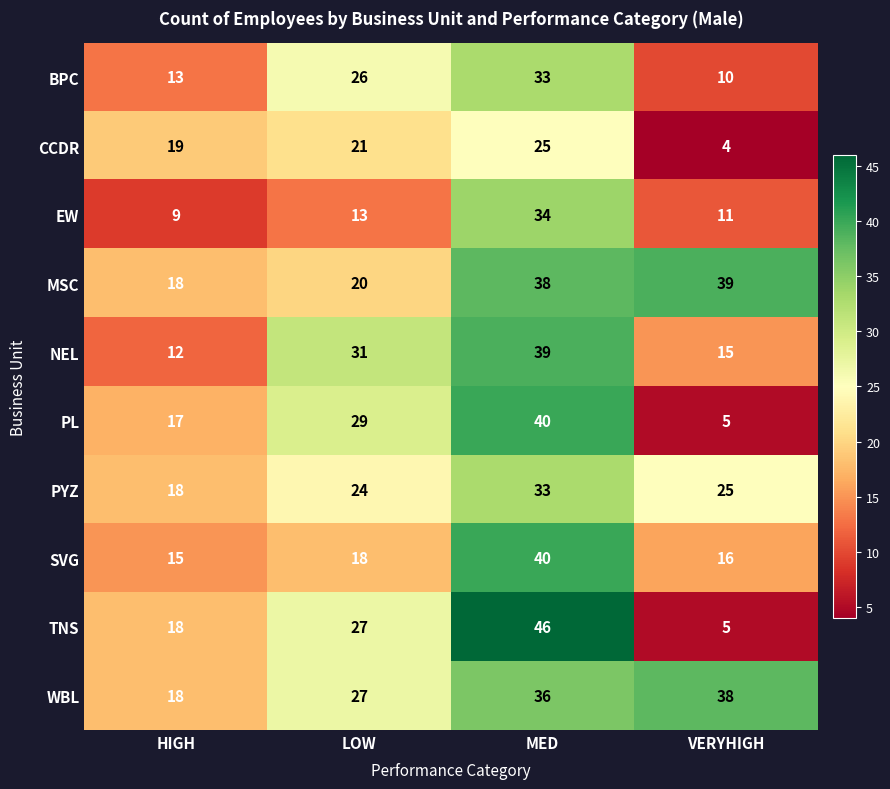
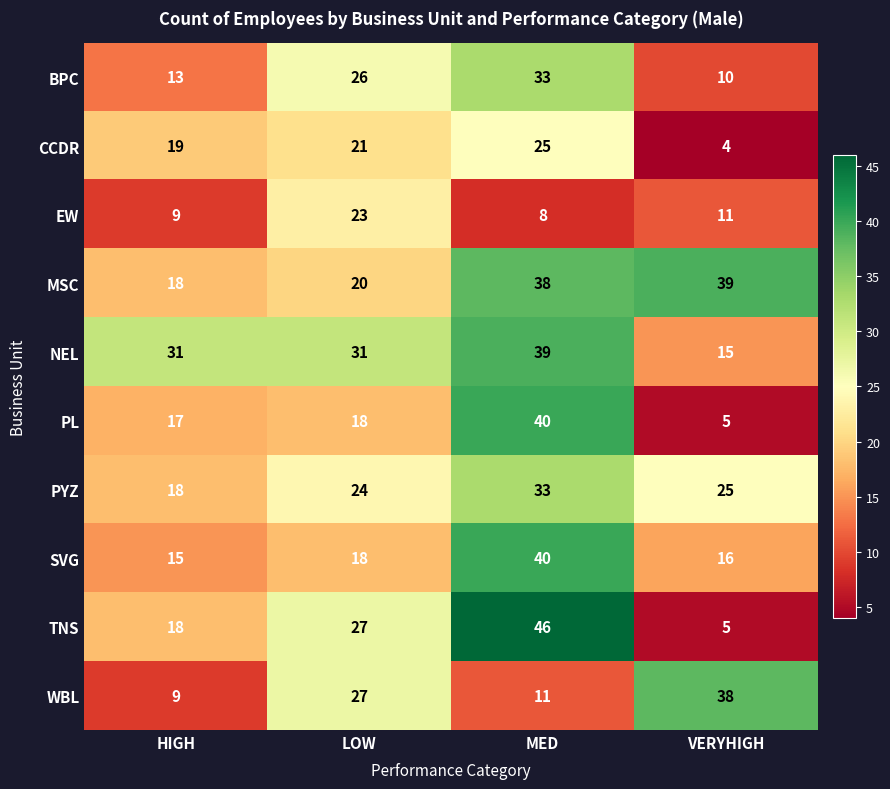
EW, LOW: 13 -> 23
EW, MED: 34 -> 8
NEL, HIGH: 12 -> 31
PL, LOW: 29 -> 18
WBL, HIGH: 18 -> 9
WBL, MED: 36 -> 11
